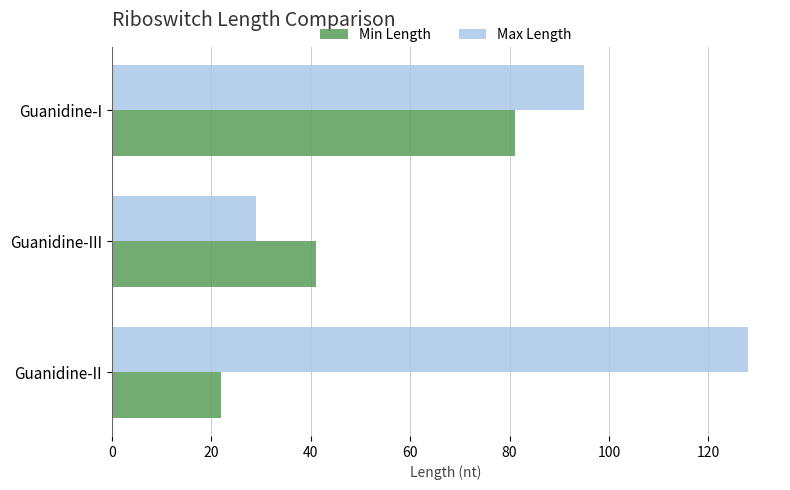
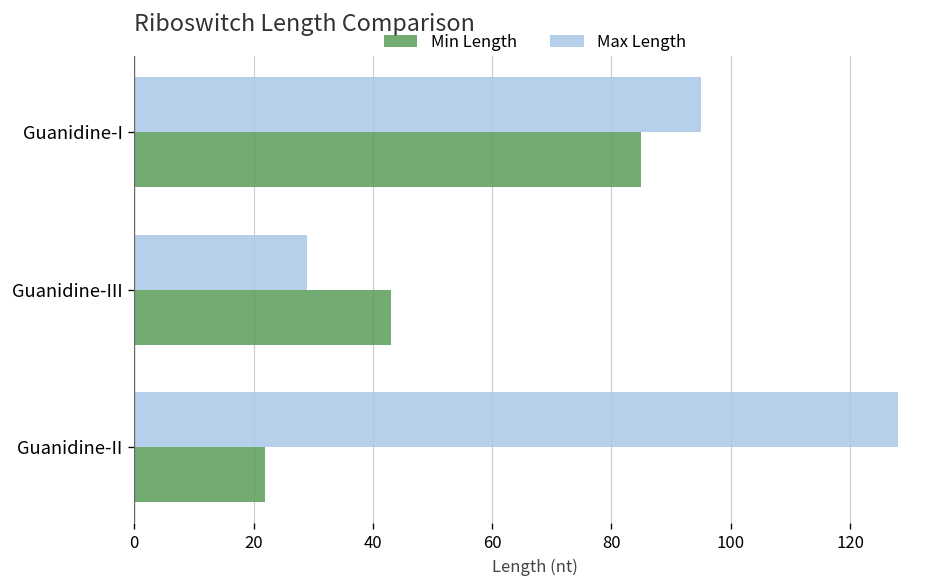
Min Length, Guanidine-I: 81 -> 85
Min Length, Guanidine-III: 41 -> 43
